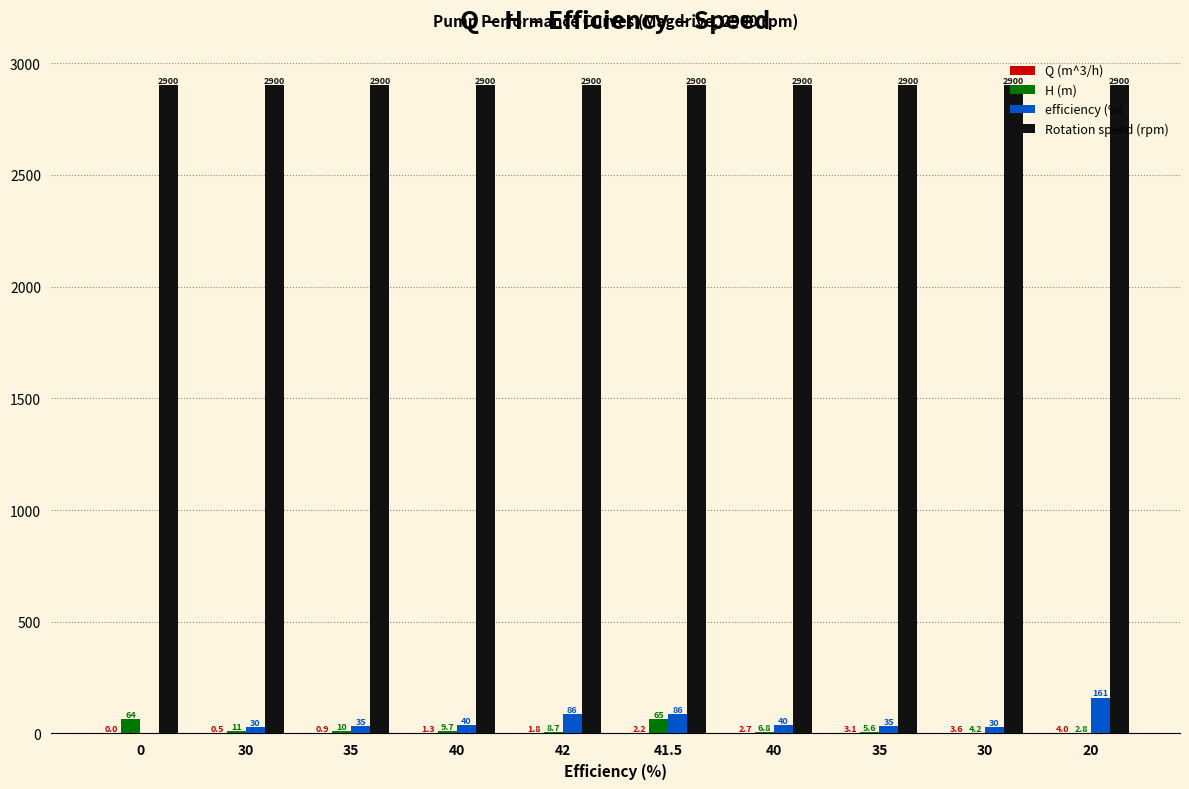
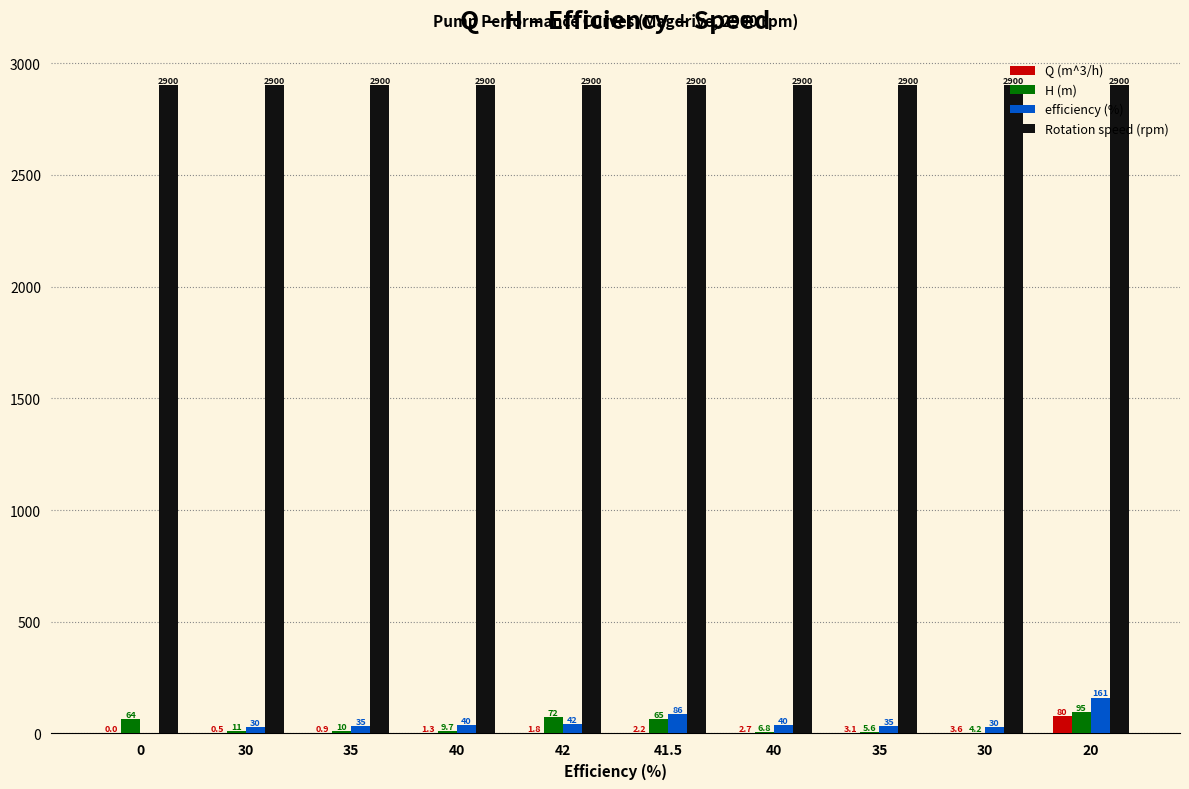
H (m), 42: 8.7 -> 72
efficiency (%), 42: 86 -> 42
Q (m^3/h), 20: 4.0 -> 80
H (m), 20: 2.8 -> 95
